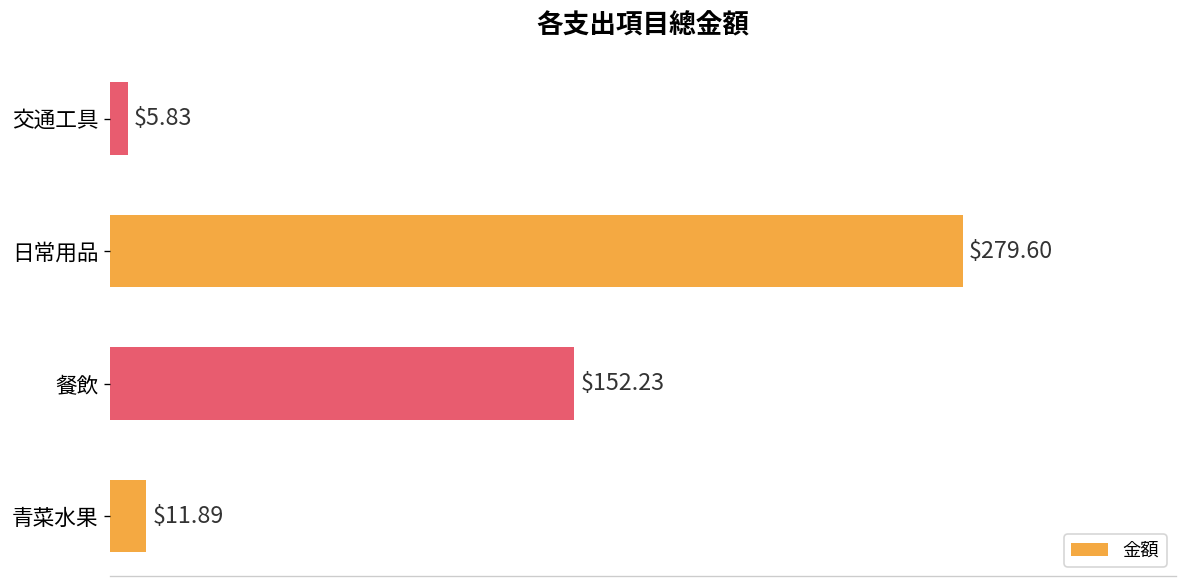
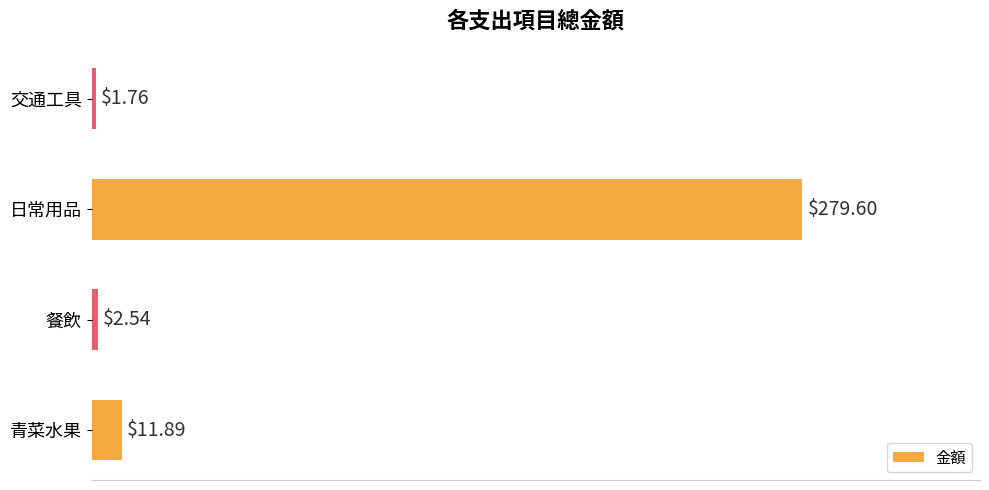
交通工具: $5.83 -> $1.76
餐飲: $152.23 -> $2.54
